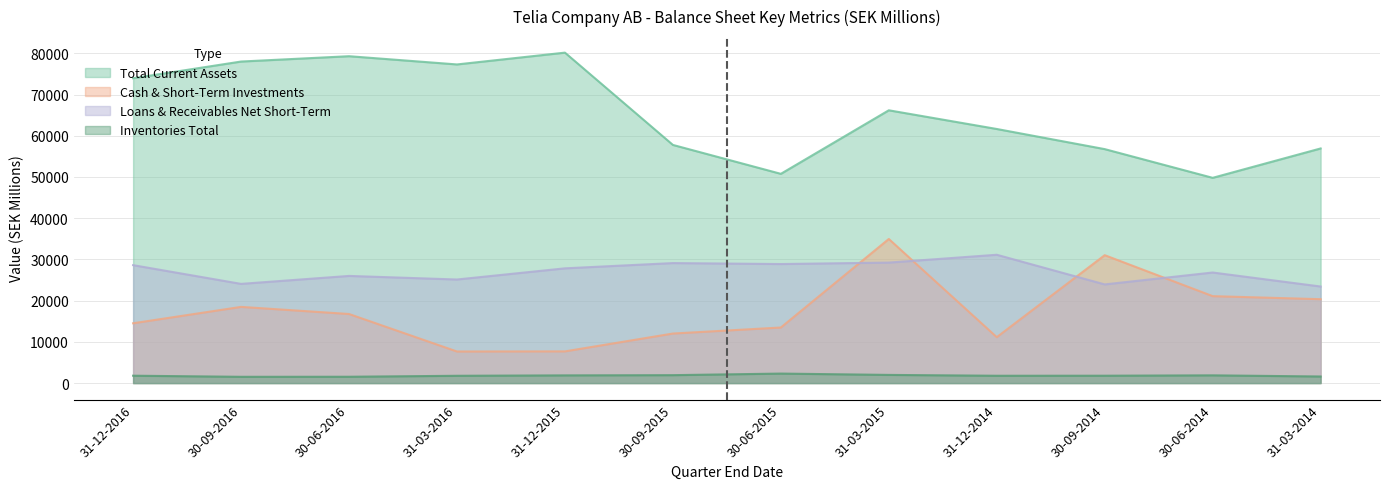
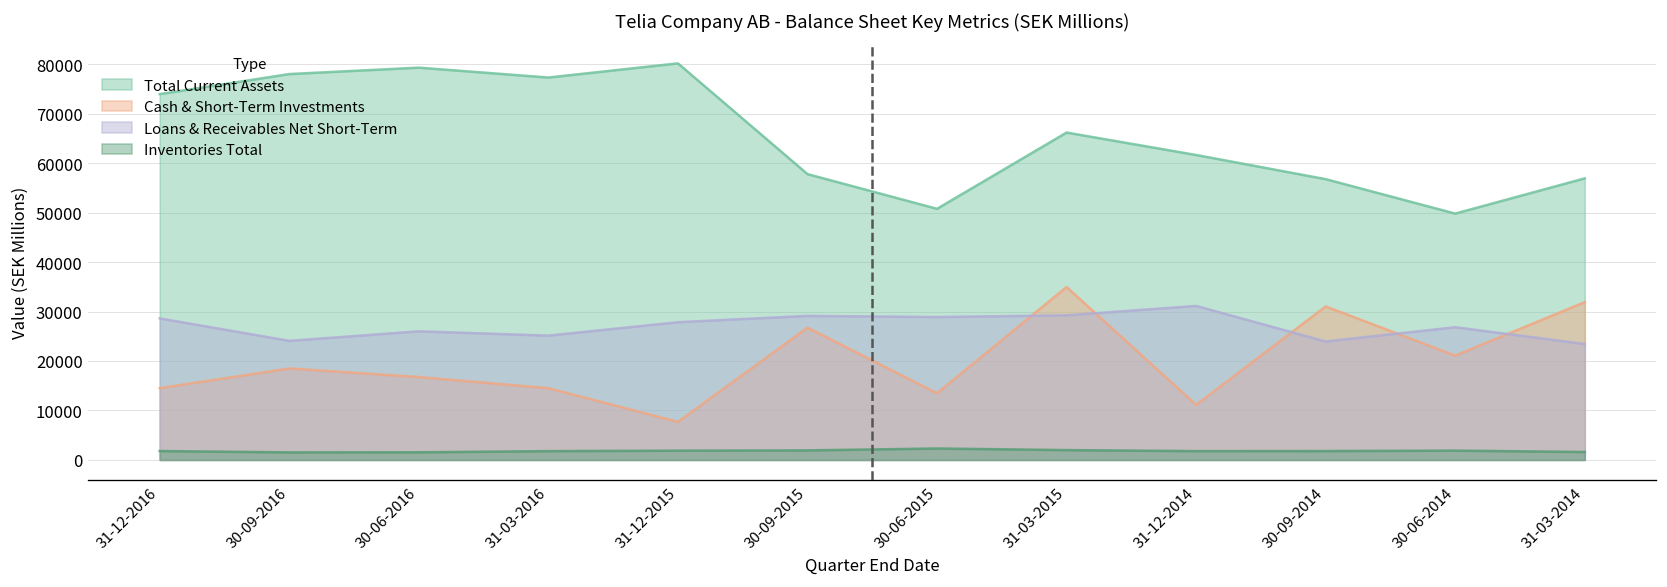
Cash & Short-Term Investments, 31-03-2016: 8000 -> 15000
Cash & Short-Term Investments, 30-09-2015: 12000 -> 27000
Cash & Short-Term Investments, 31-03-2014: 20000 -> 32000
